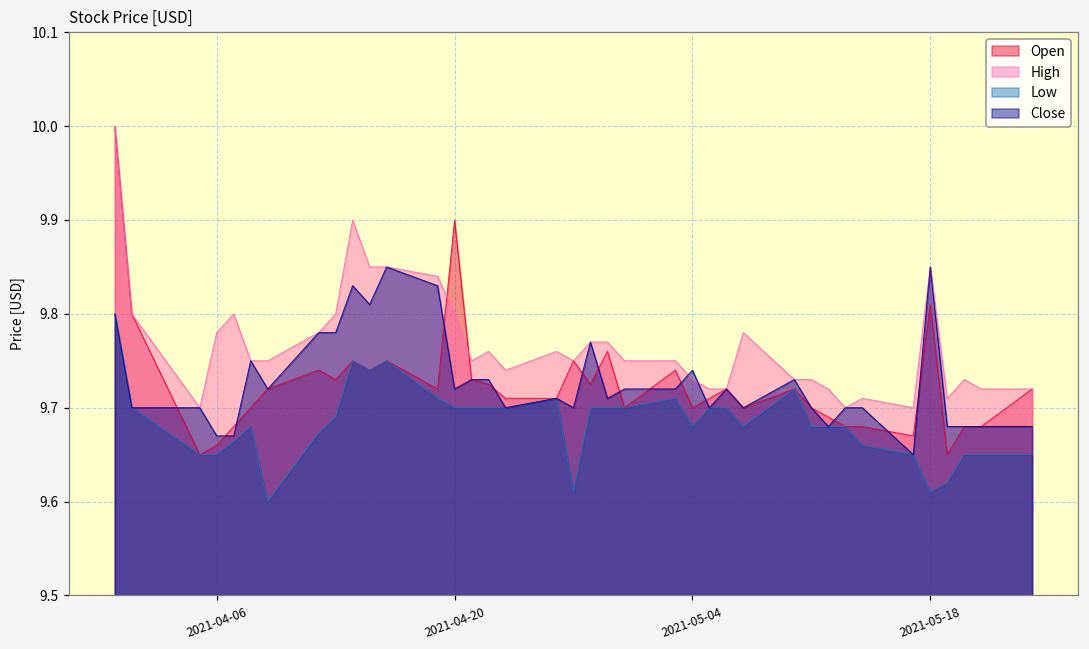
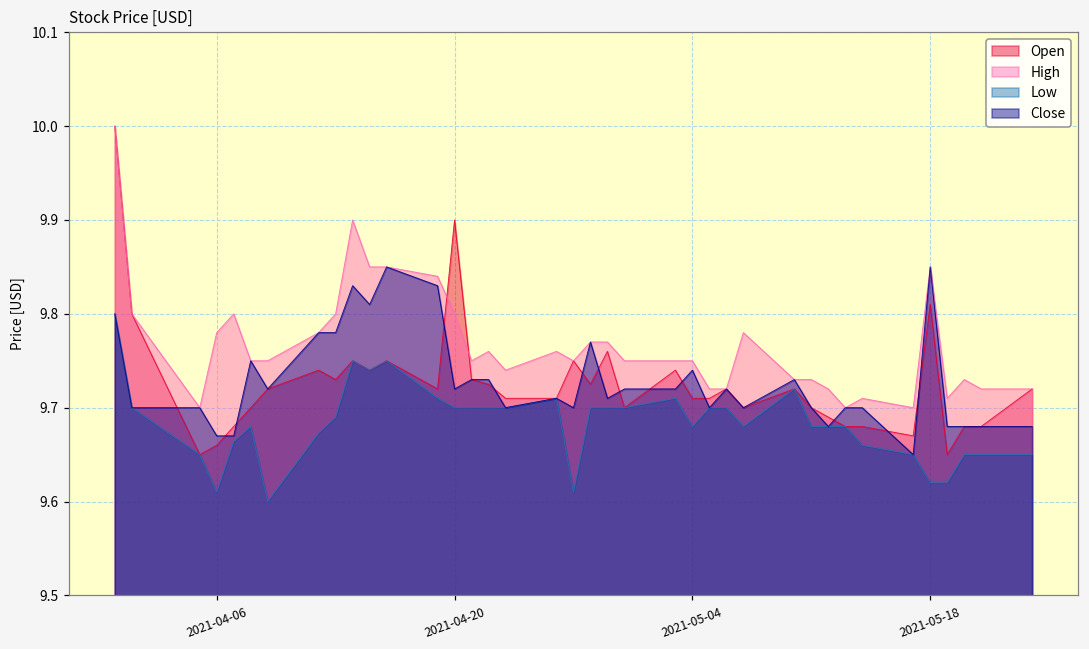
Low, 2021-04-06: 9.65 -> 9.61
Open, 2021-05-04: 9.70 -> 9.71
High, 2021-05-04: 9.73 -> 9.75
Low, 2021-05-18: 9.61 -> 9.62
